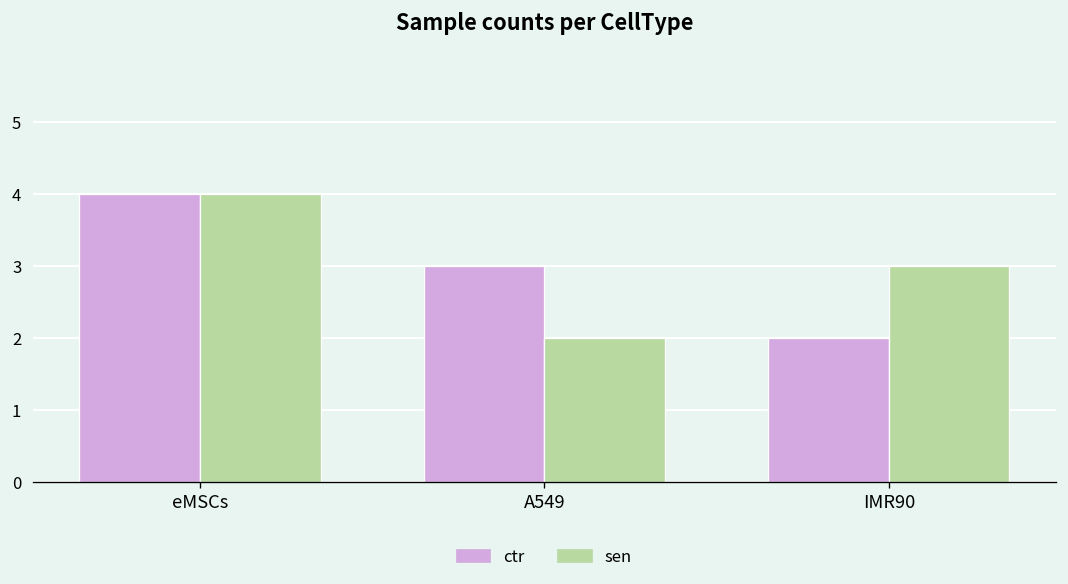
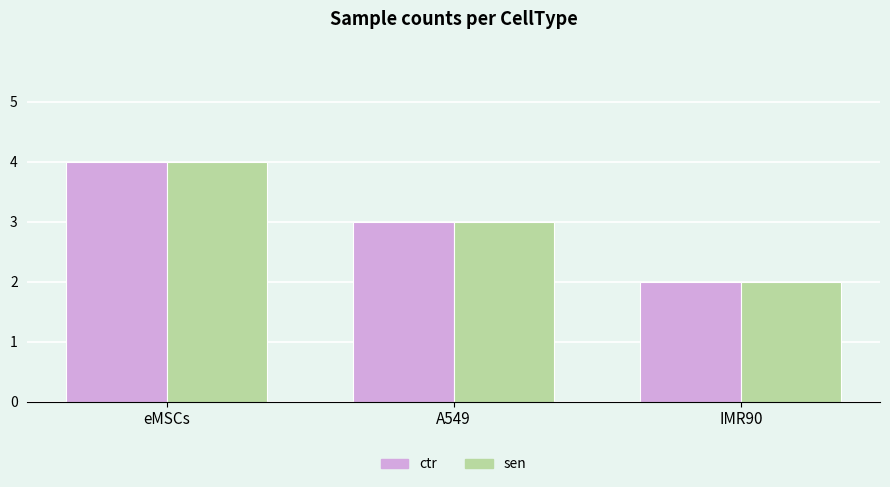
sen, A549: 2 -> 3
sen, IMR90: 3 -> 2
